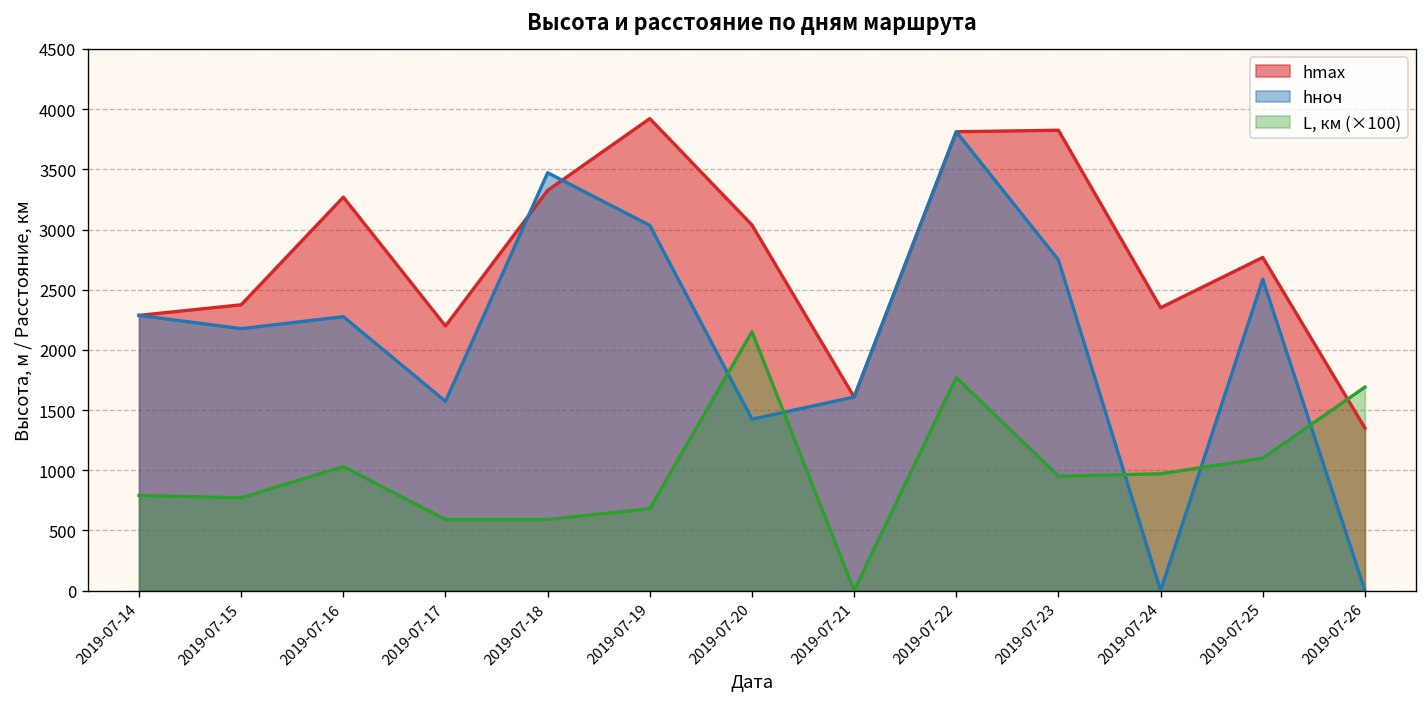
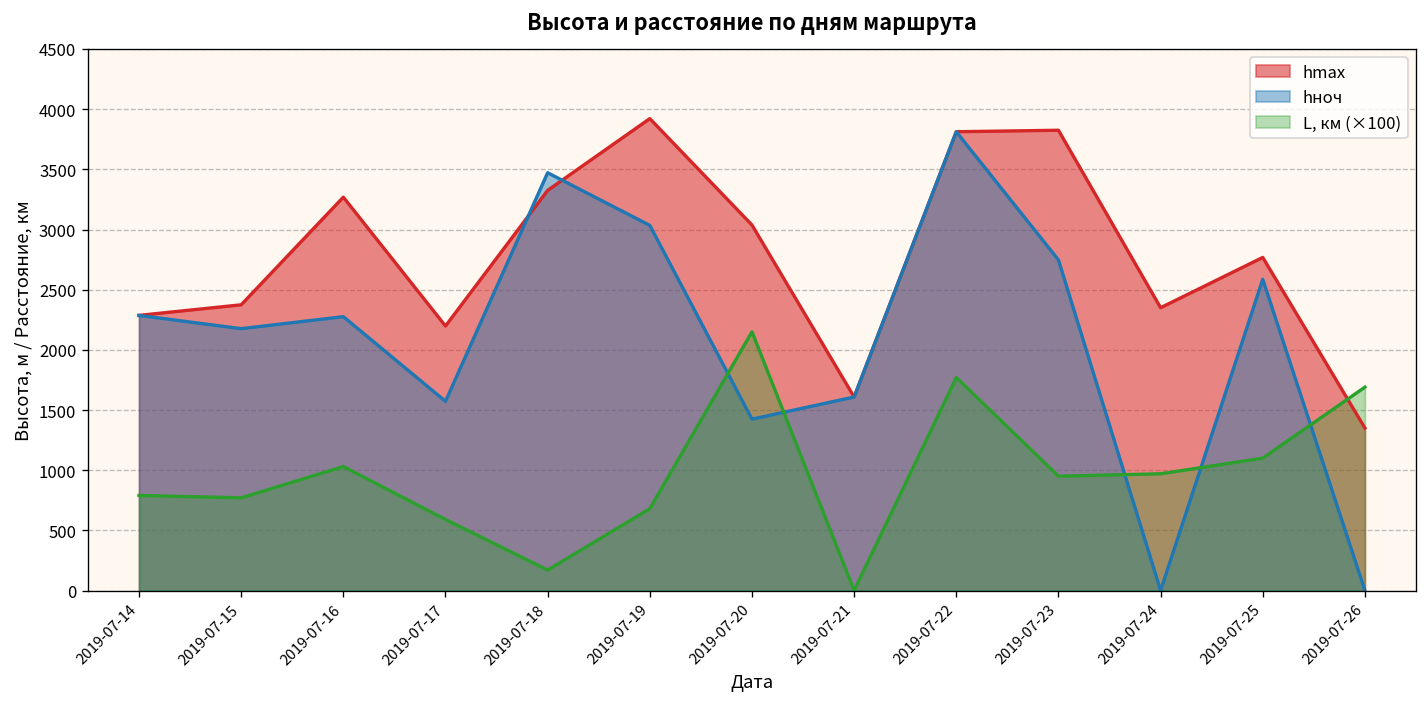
L, км (×100), 2019-07-18: 590 -> 170
